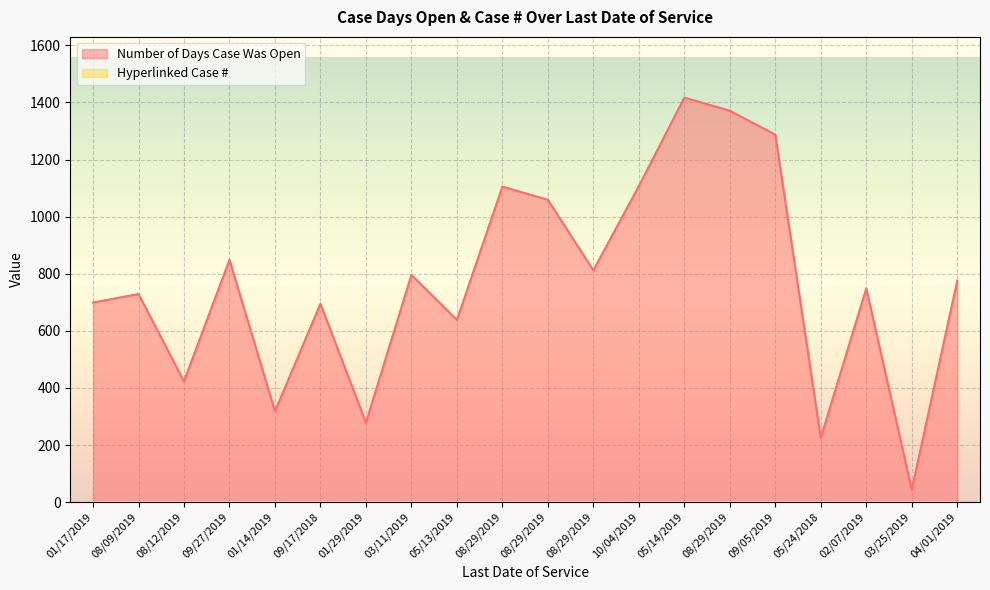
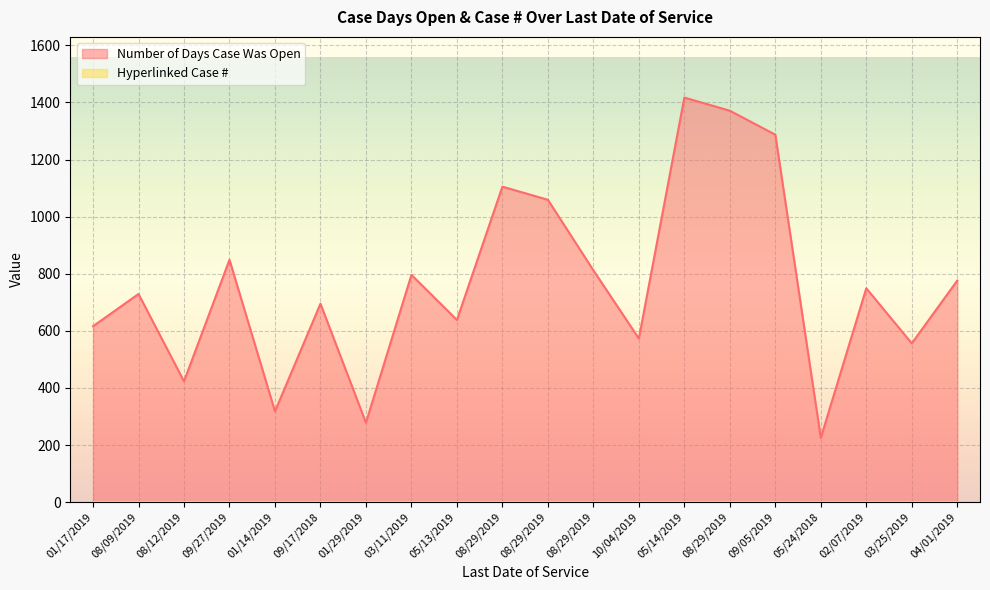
Number of Days Case Was Open, 01/17/2019: 700 -> 620
Number of Days Case Was Open, 10/04/2019: 1110 -> 570
Number of Days Case Was Open, 03/25/2019: 40 -> 560
